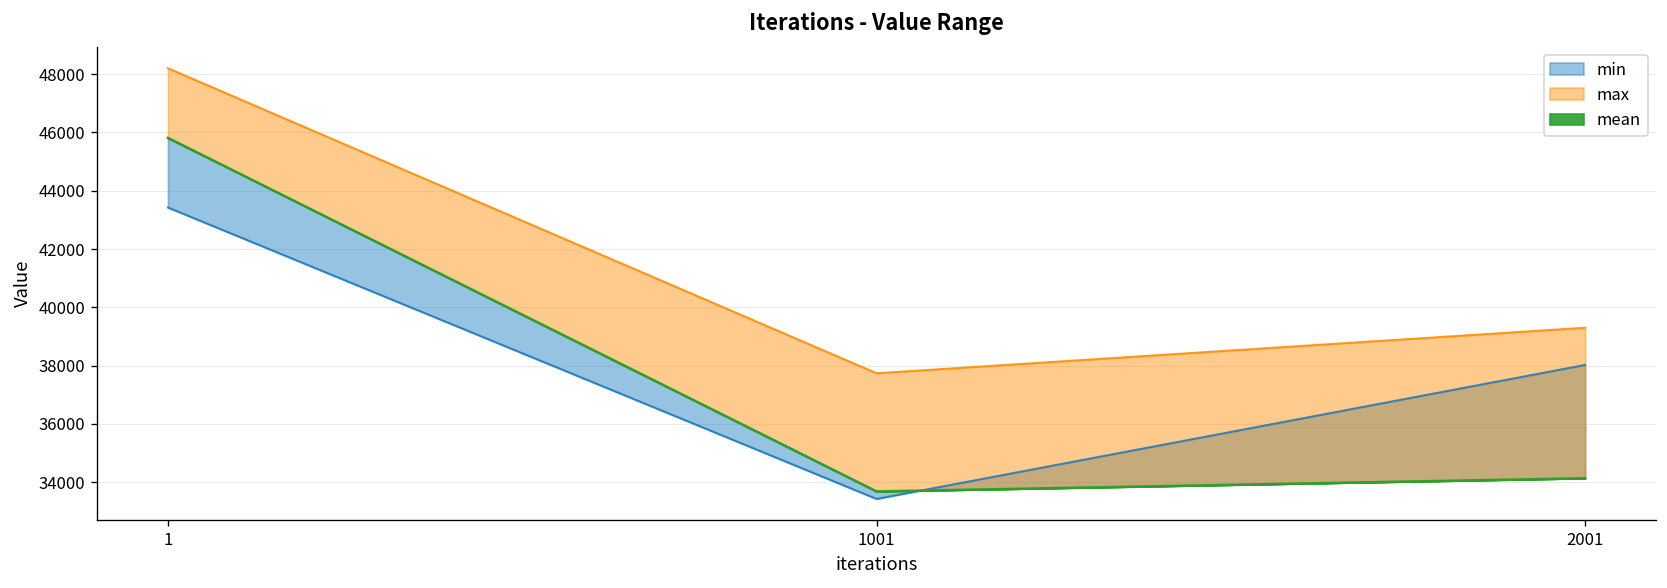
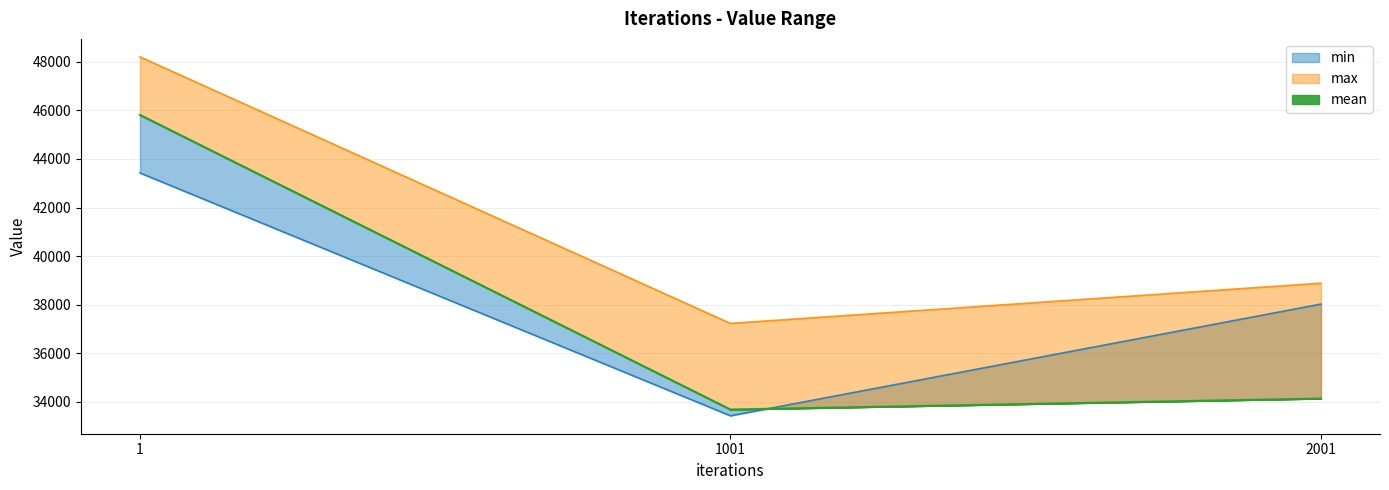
max, 1001: 37700 -> 37200
max, 2001: 39300 -> 38900
